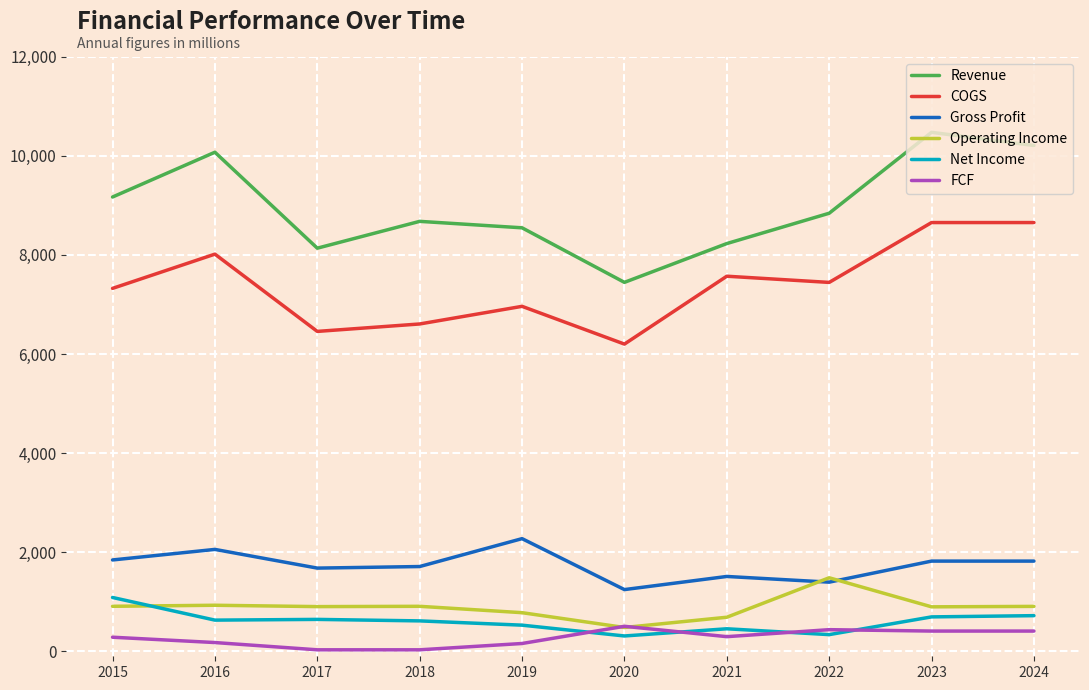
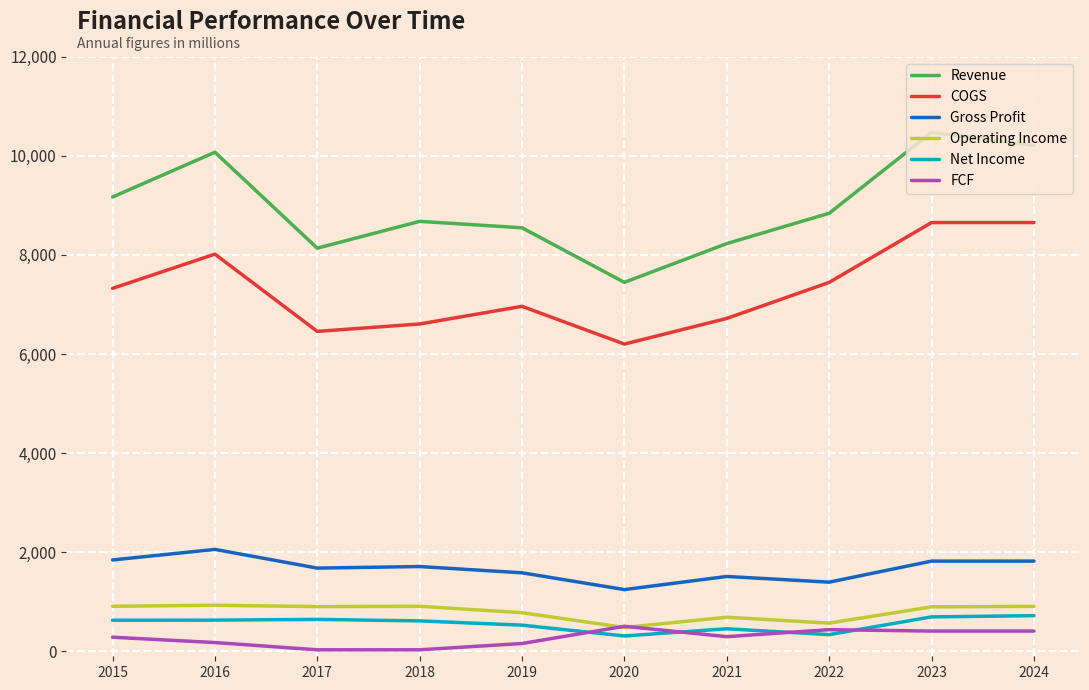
Net Income, 2015: 1,100 -> 600
Gross Profit, 2019: 2,300 -> 1,600
COGS, 2021: 7,600 -> 6,700
Operating Income, 2022: 1,500 -> 600
